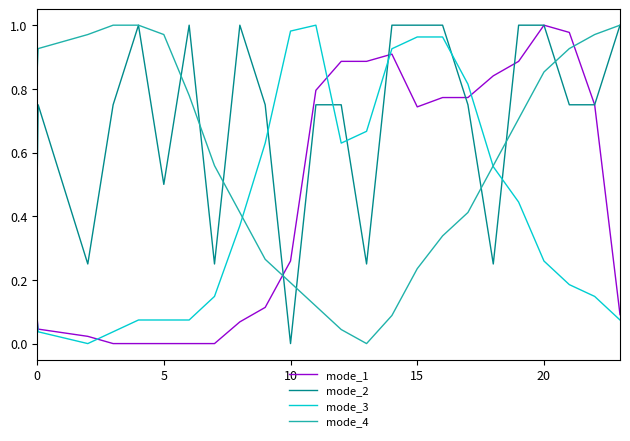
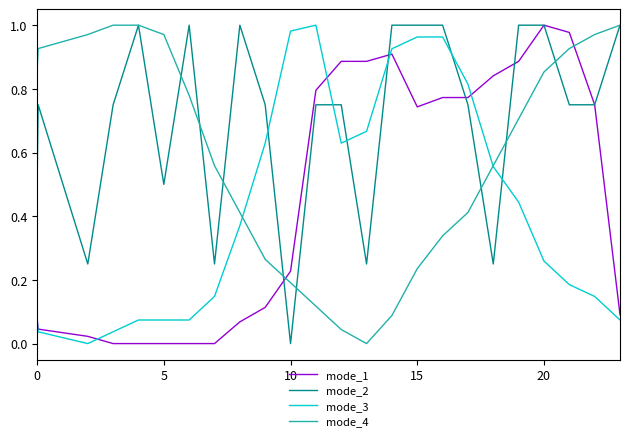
mode_1, 10: 0.26 -> 0.23
